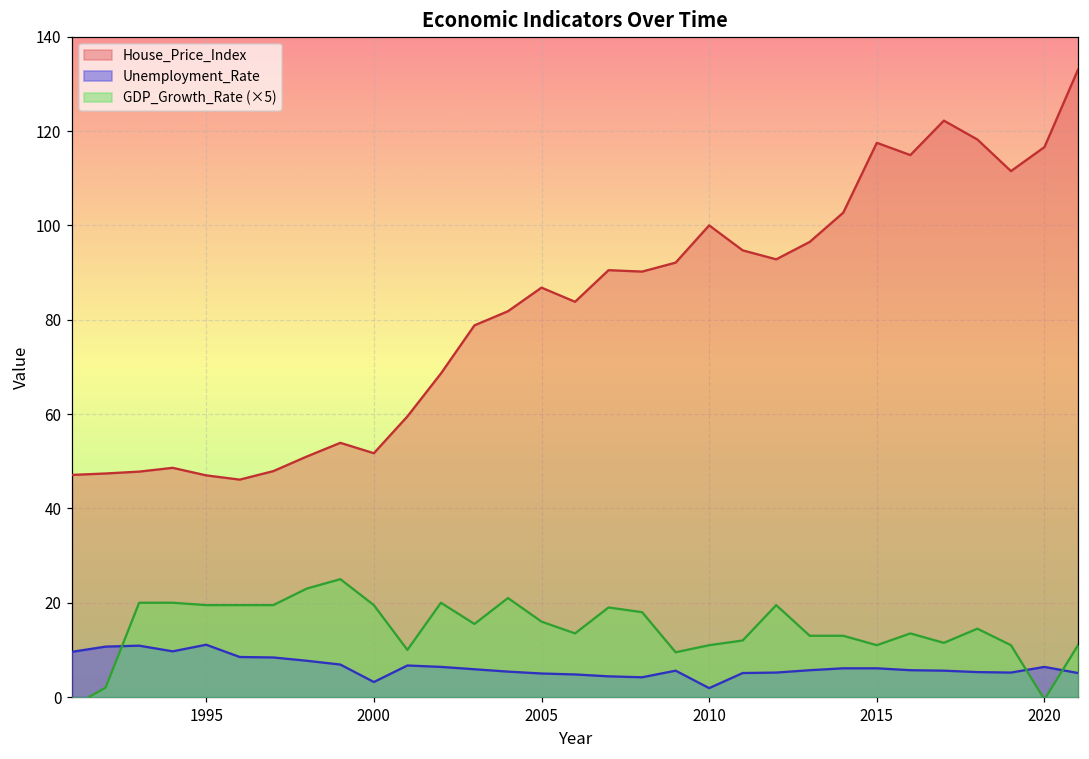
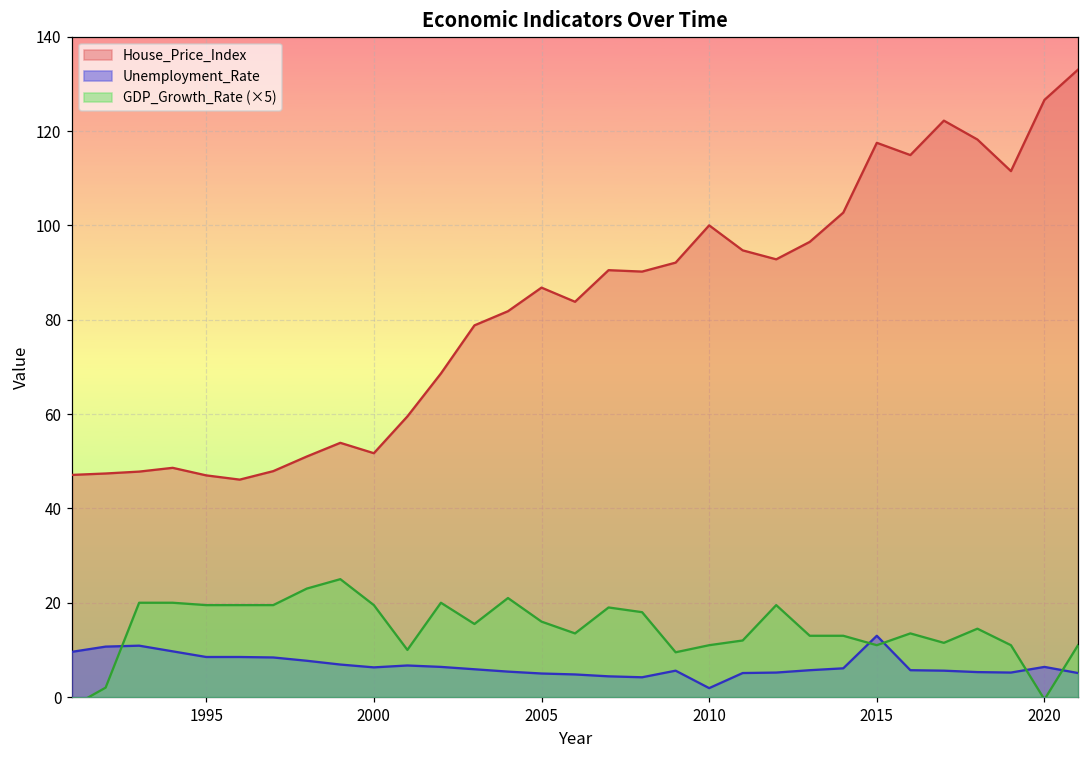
Unemployment_Rate, 1995: 11 -> 9
Unemployment_Rate, 2000: 3 -> 6
Unemployment_Rate, 2015: 6 -> 13
House_Price_Index, 2020: 117 -> 127
